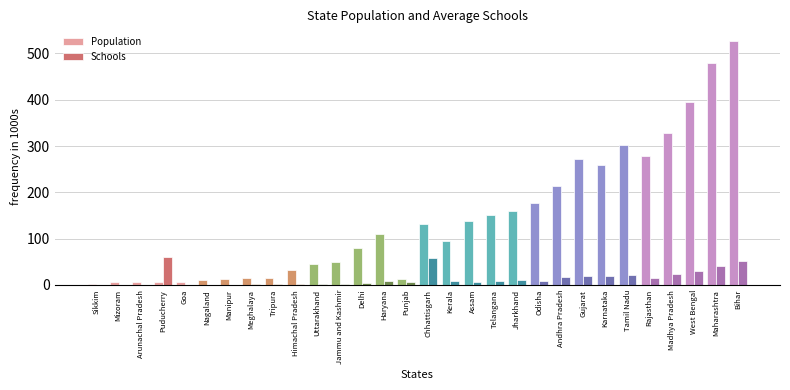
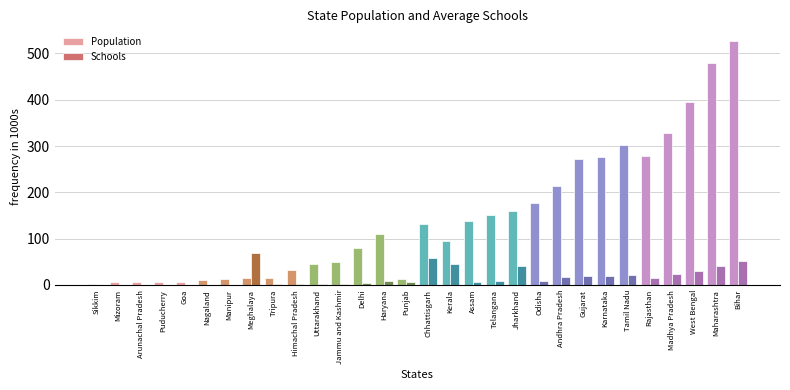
Schools, Puducherry: 60 -> 0
Schools, Meghalaya: 0 -> 70
Schools, Kerala: 10 -> 50
Schools, Jharkhand: 10 -> 40
Population, Karnataka: 260 -> 280
